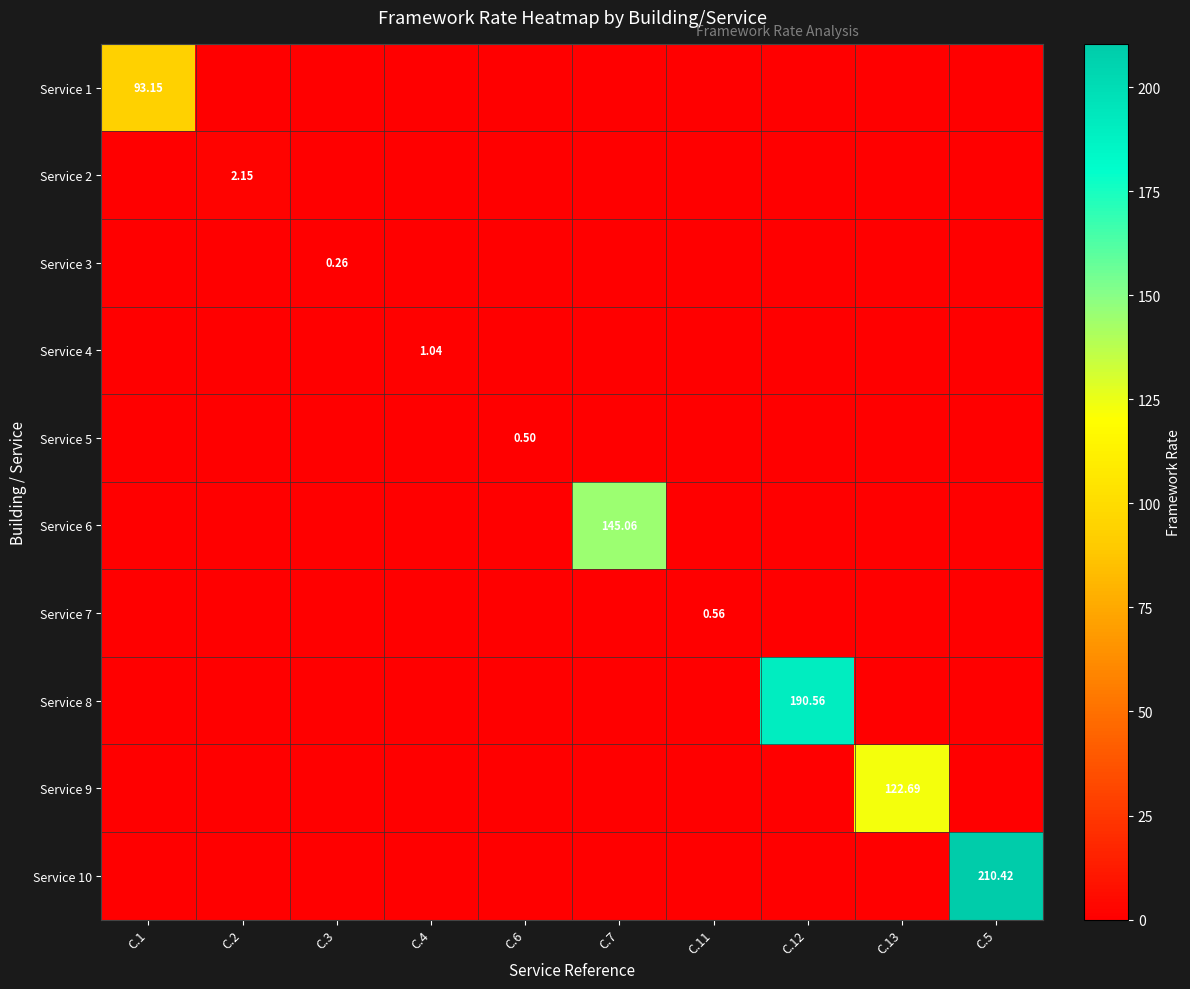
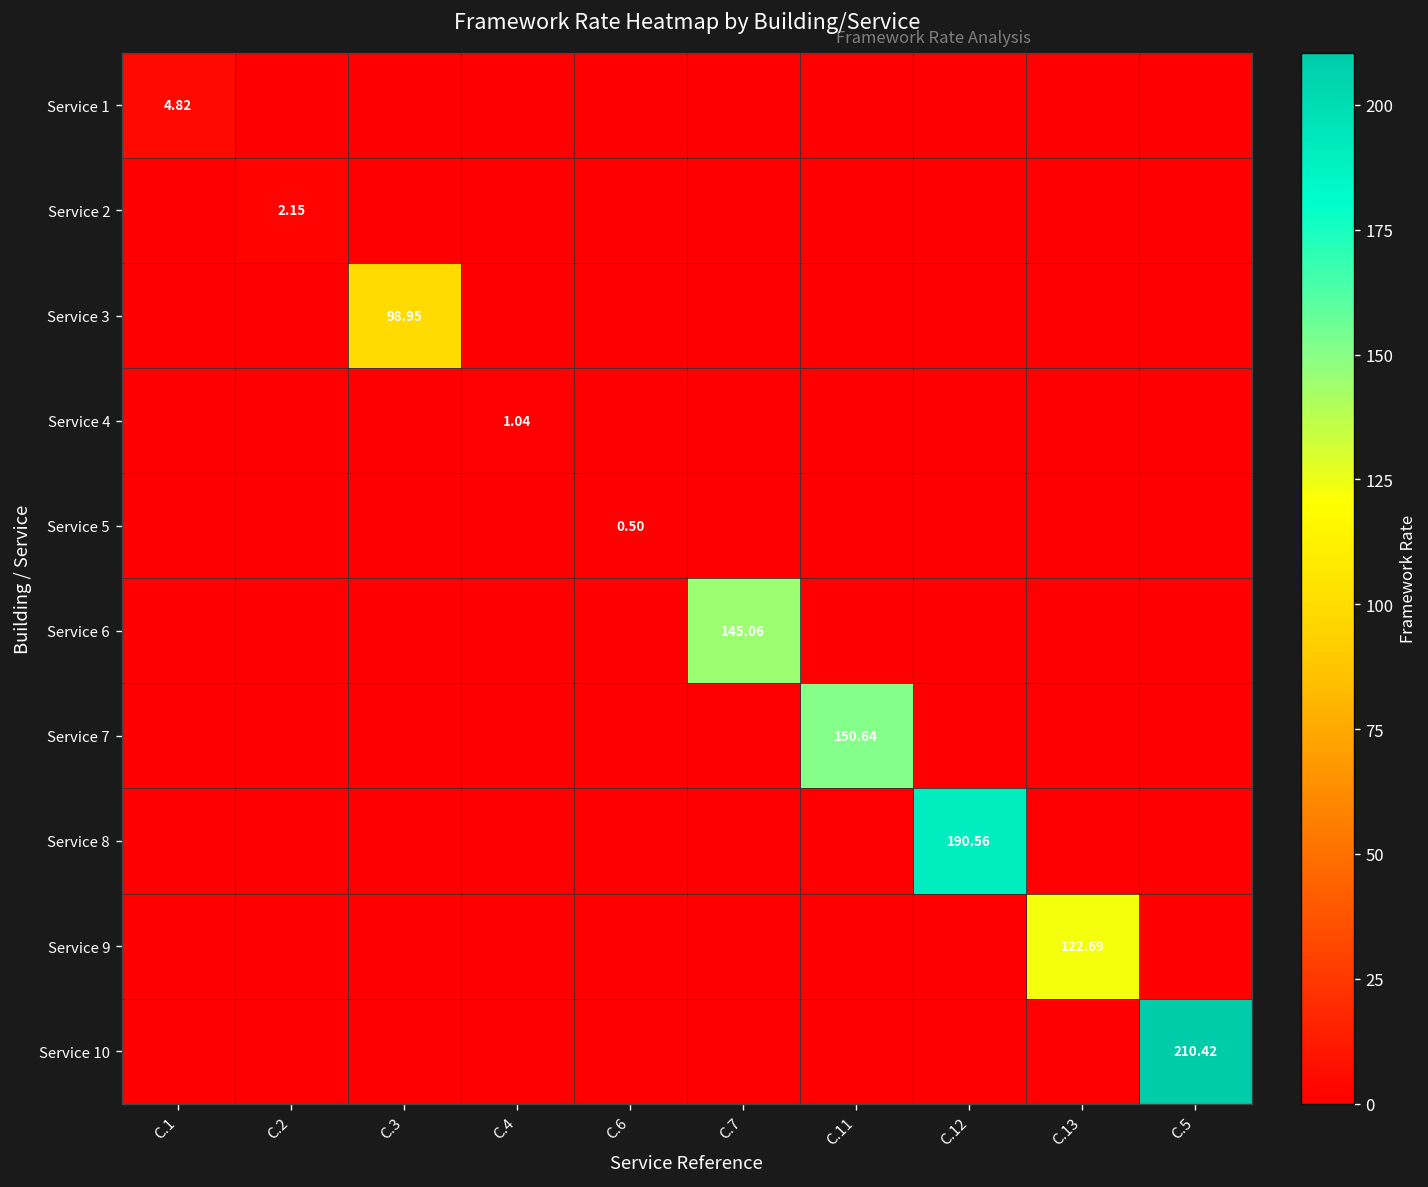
Service 1, C.1: 93.15 -> 4.82
Service 3, C.3: 0.26 -> 98.95
Service 7, C.11: 0.56 -> 150.64
